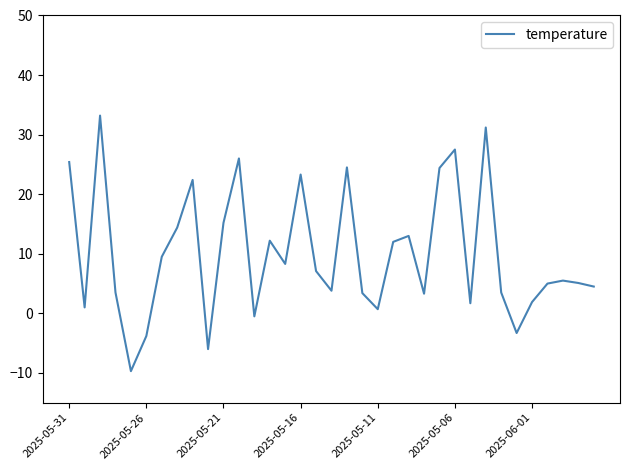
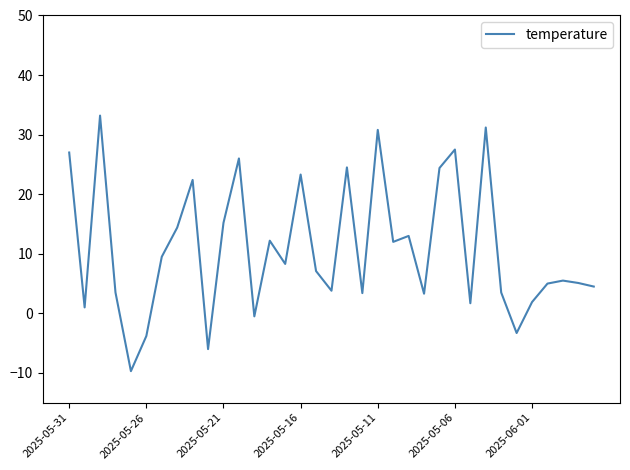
2025-05-31: 25 -> 27
2025-05-11: 1 -> 31
